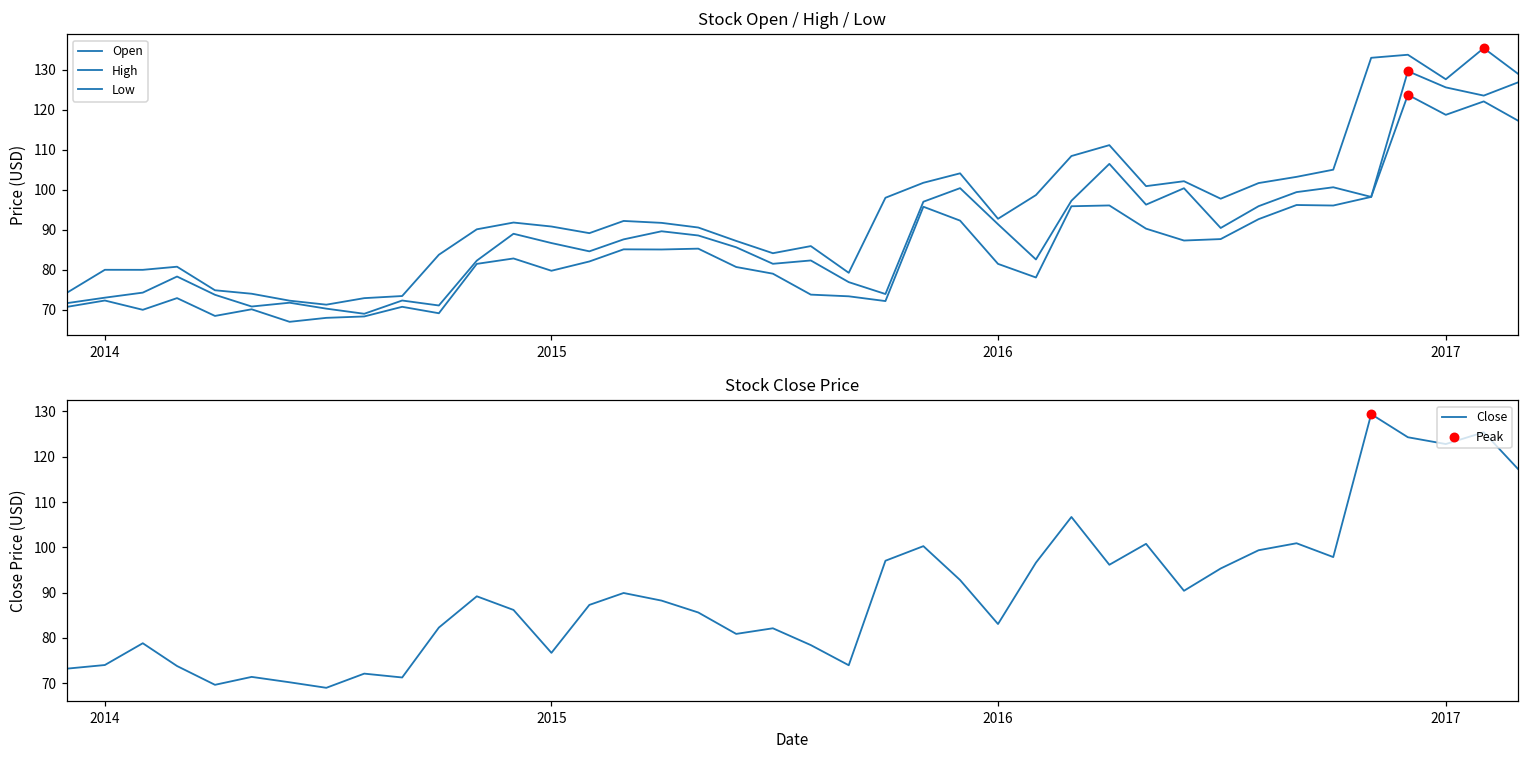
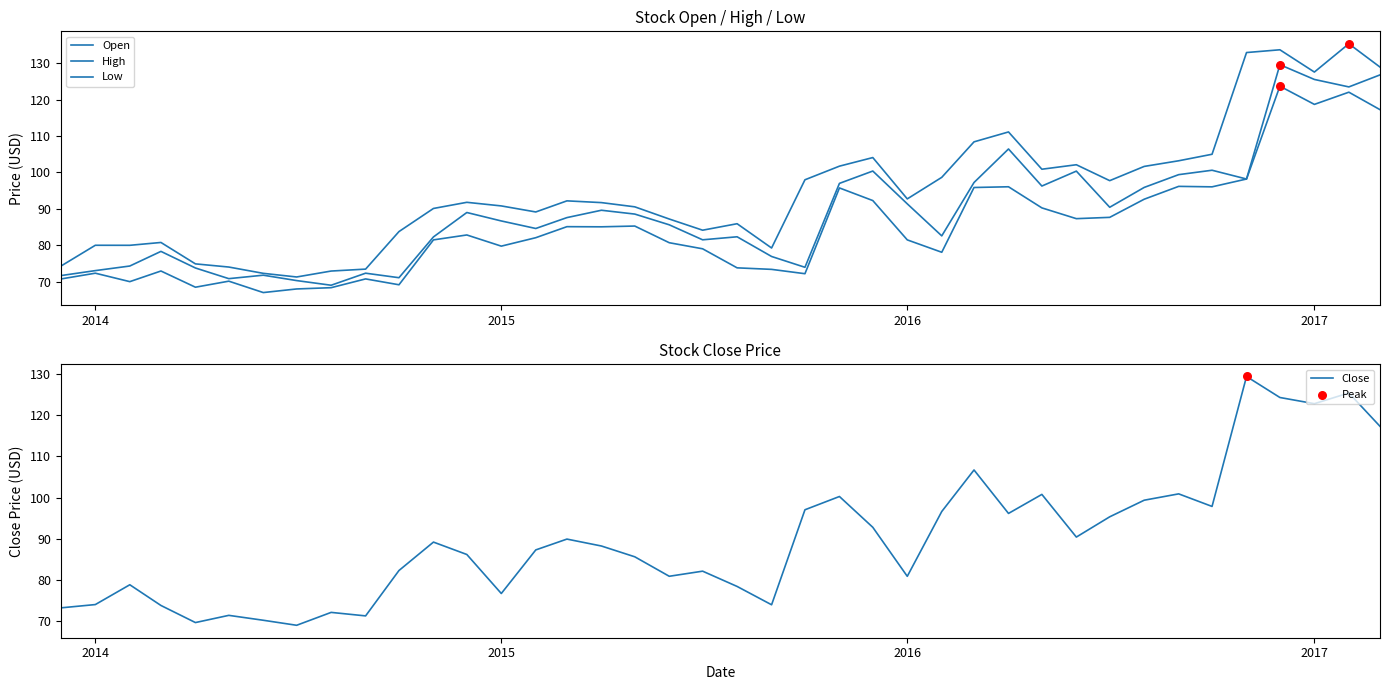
Stock Close Price, Close, 2016: 83 -> 81
